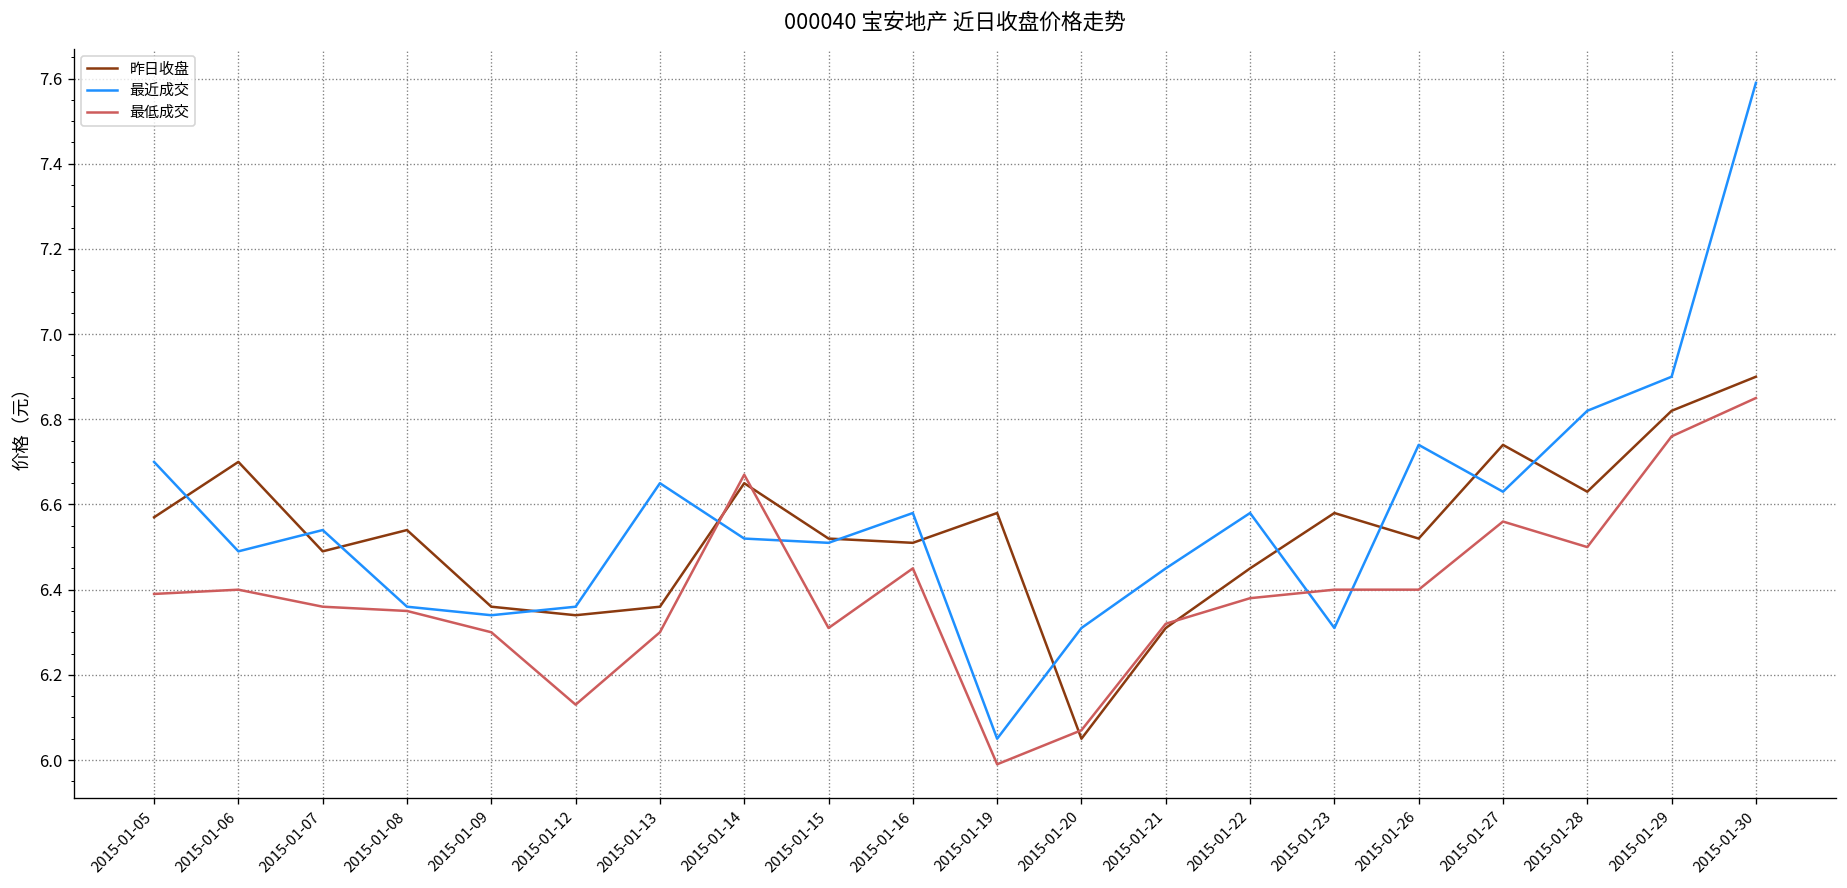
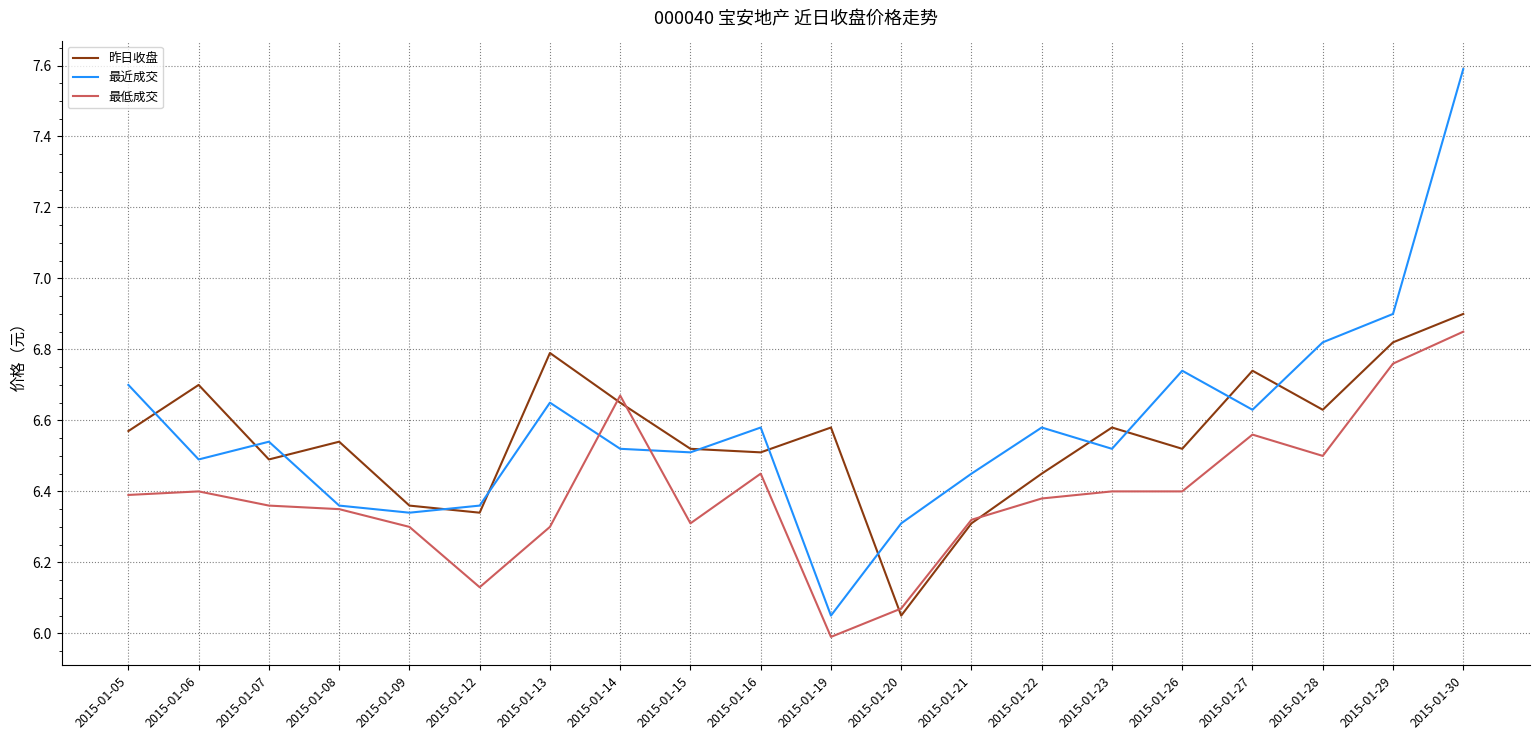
昨日收盘, 2015-01-13: 6.36 -> 6.79
最近成交, 2015-01-23: 6.31 -> 6.52
